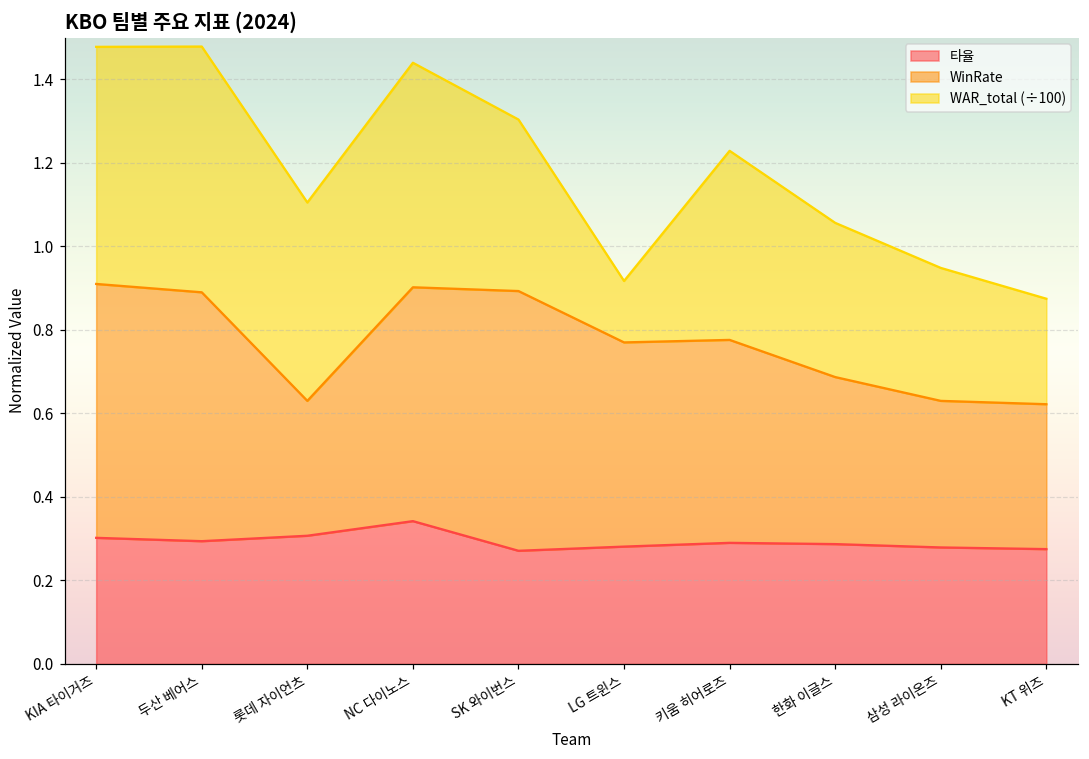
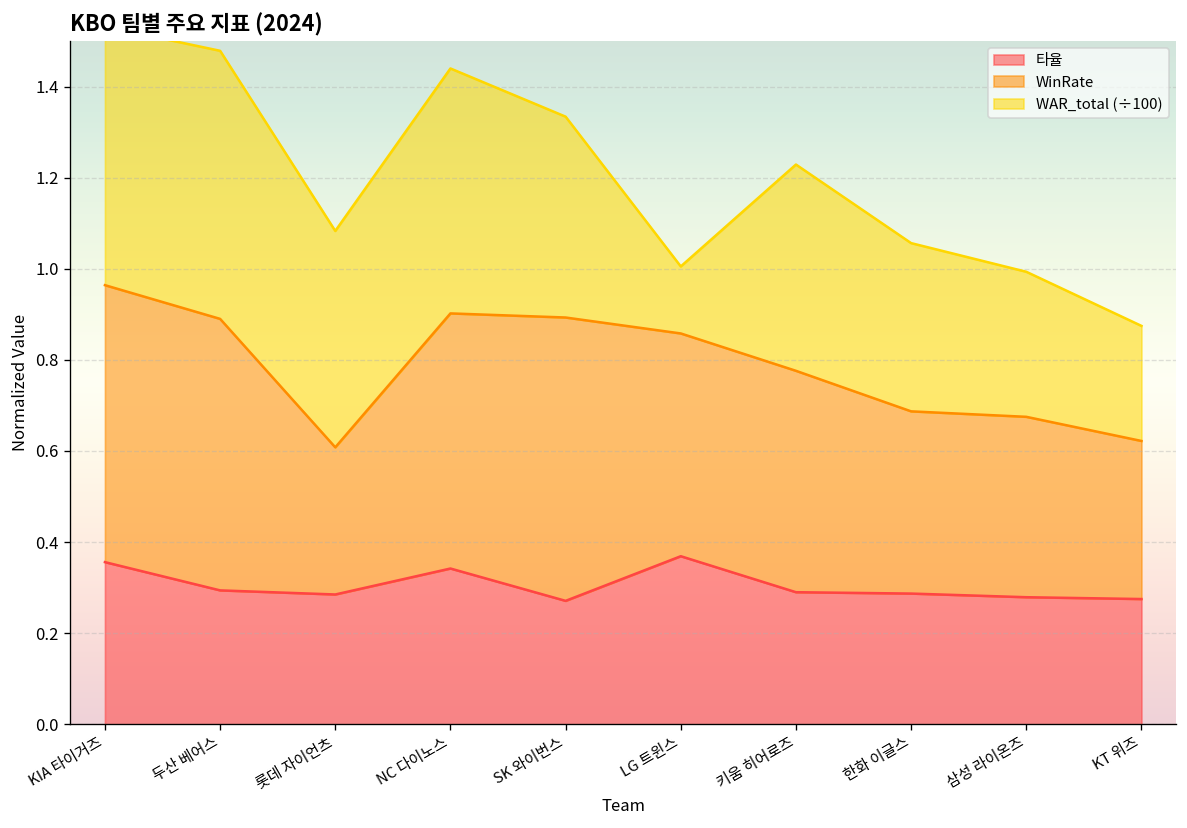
타율, KIA 타이거즈: 0.30 -> 0.36
타율, 롯데 자이언츠: 0.31 -> 0.29
WAR_total (÷100), SK 와이번스: 0.41 -> 0.44
타율, LG 트윈스: 0.28 -> 0.37
WinRate, 삼성 라이온즈: 0.35 -> 0.40
